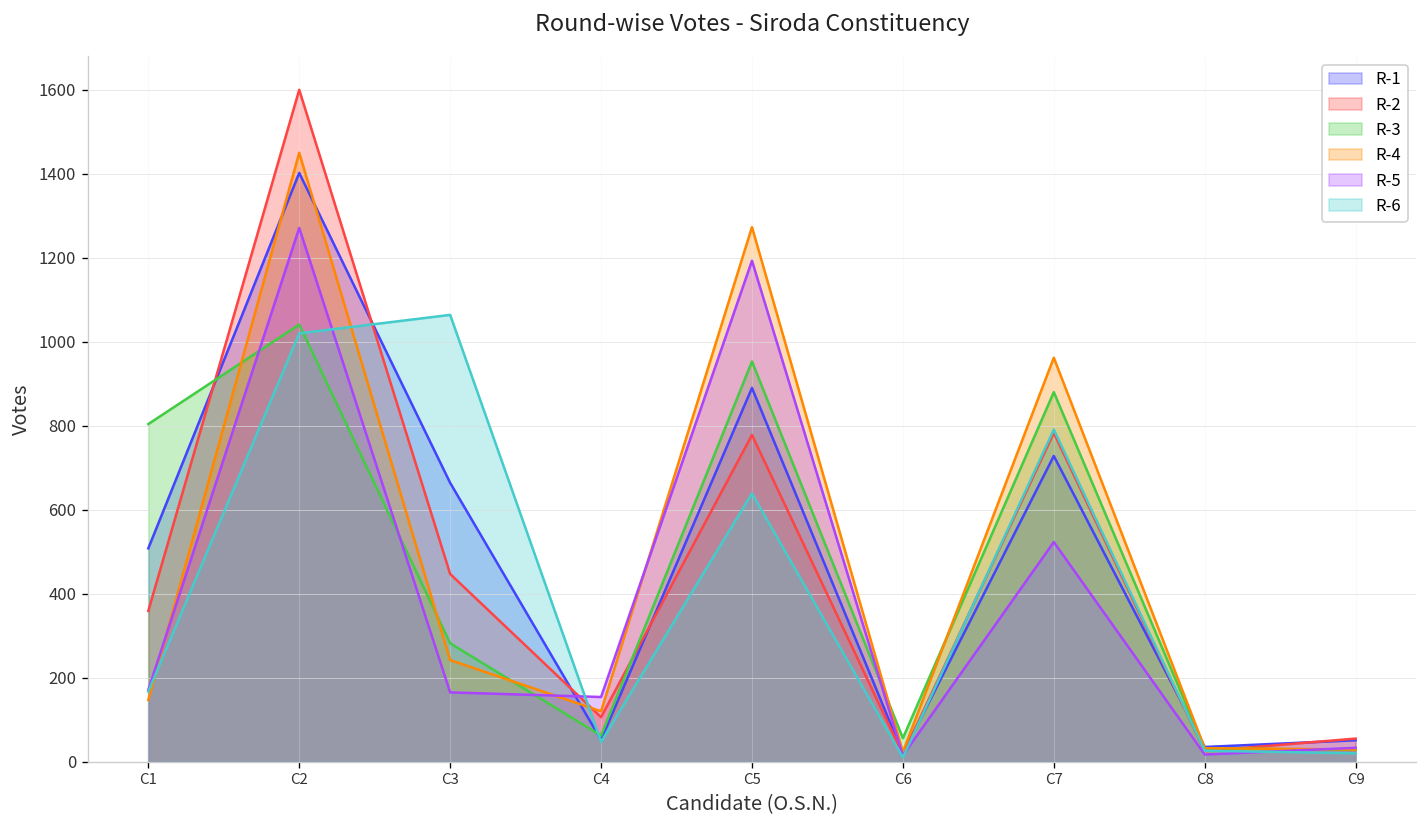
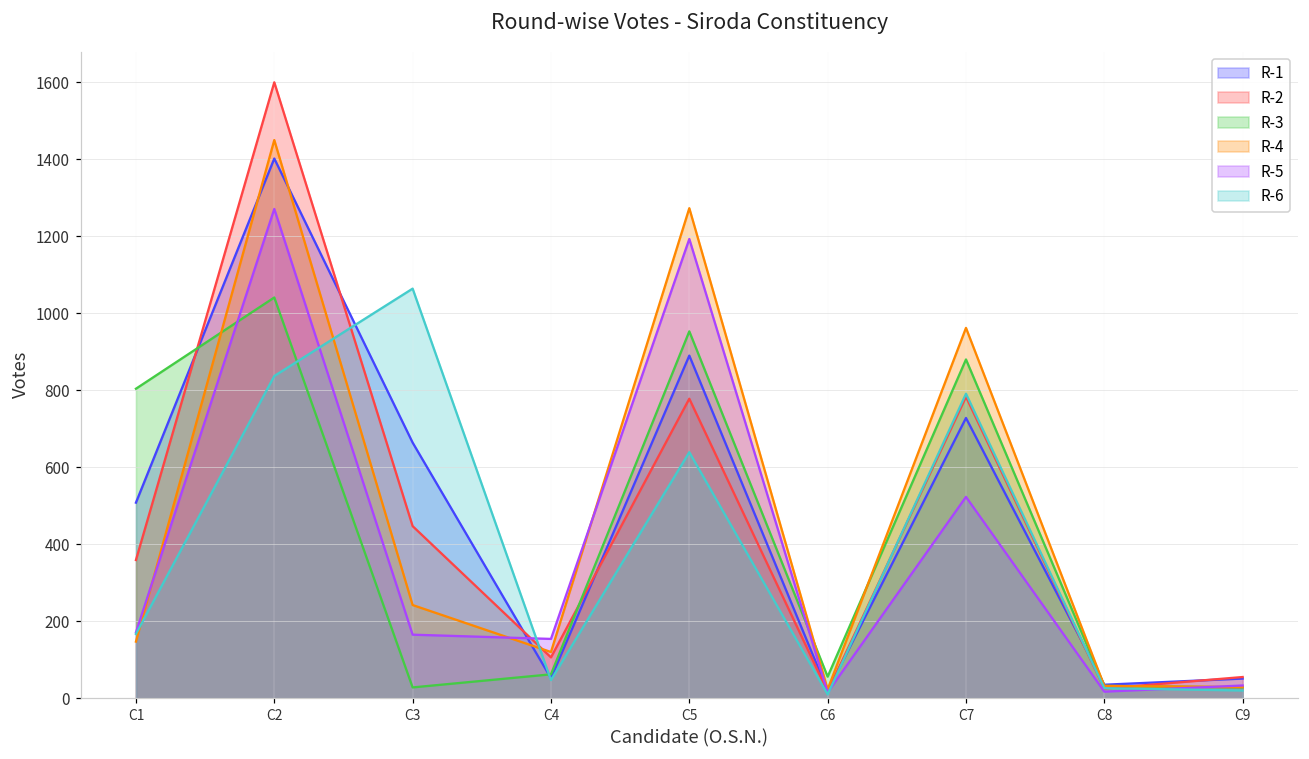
R-6, C2: 1020 -> 840
R-3, C3: 280 -> 30
